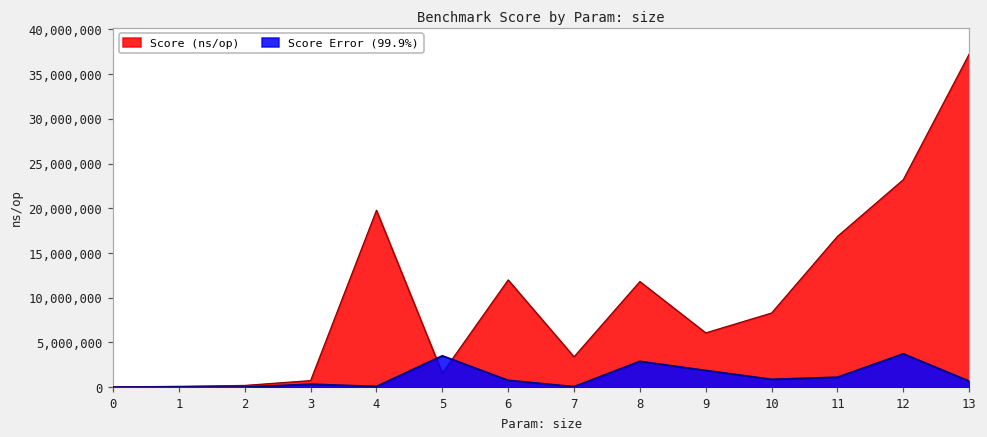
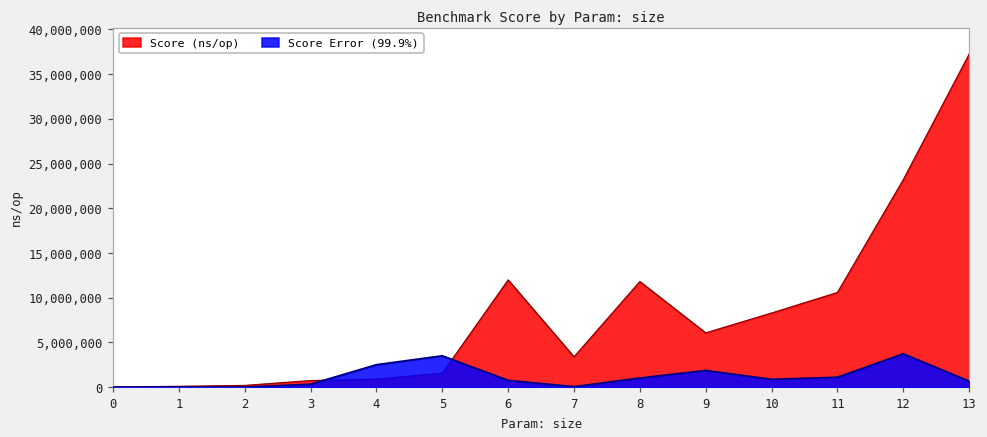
Score (ns/op), 4: 20,000,000 -> 1,000,000
Score Error (99.9%), 4: 0 -> 3,000,000
Score Error (99.9%), 8: 3,000,000 -> 1,000,000
Score (ns/op), 11: 17,000,000 -> 11,000,000
